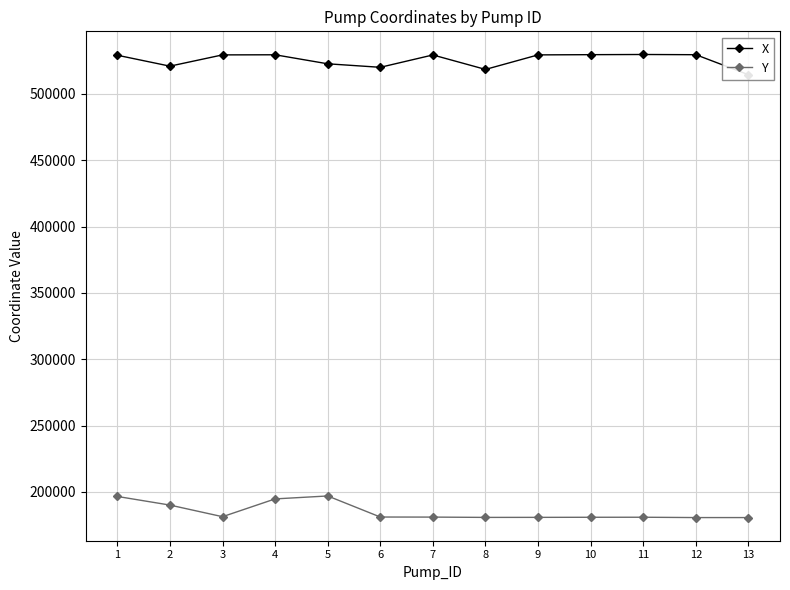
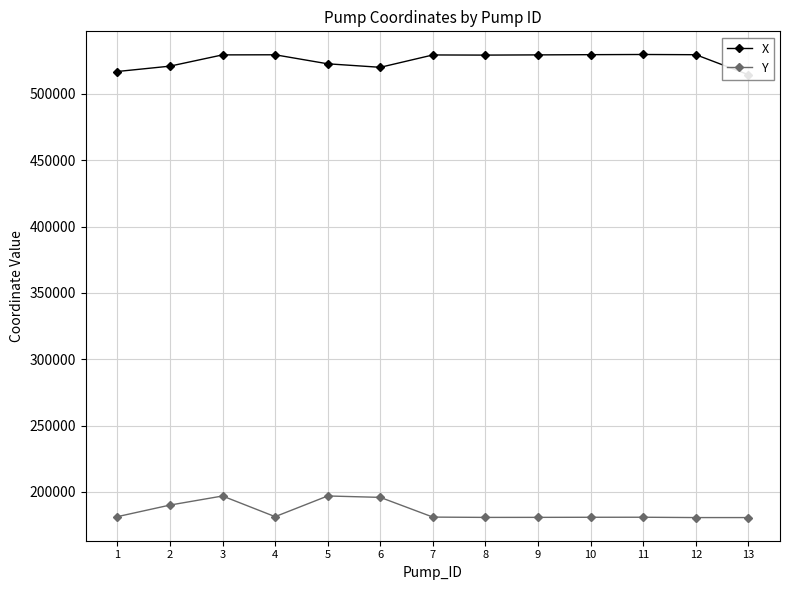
X, 1: 529000 -> 517000
Y, 1: 197000 -> 181000
Y, 3: 181000 -> 197000
Y, 4: 195000 -> 181000
Y, 6: 181000 -> 196000
X, 8: 518000 -> 529000
